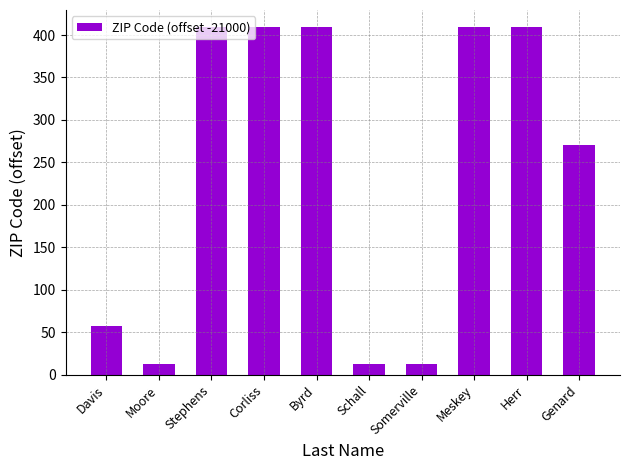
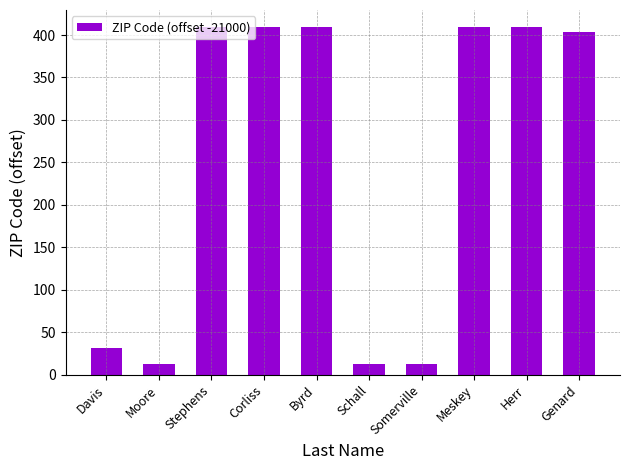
Davis: 60 -> 30
Genard: 270 -> 400
